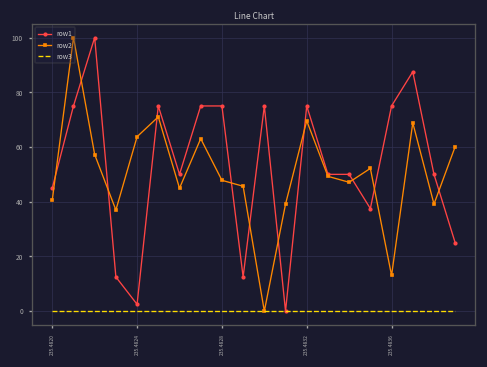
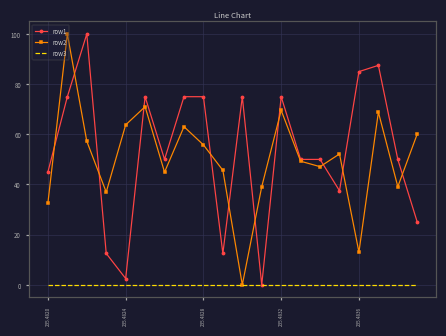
row2, 235.4820: 41 -> 33
row2, 235.4828: 48 -> 56
row1, 235.4836: 75 -> 85
